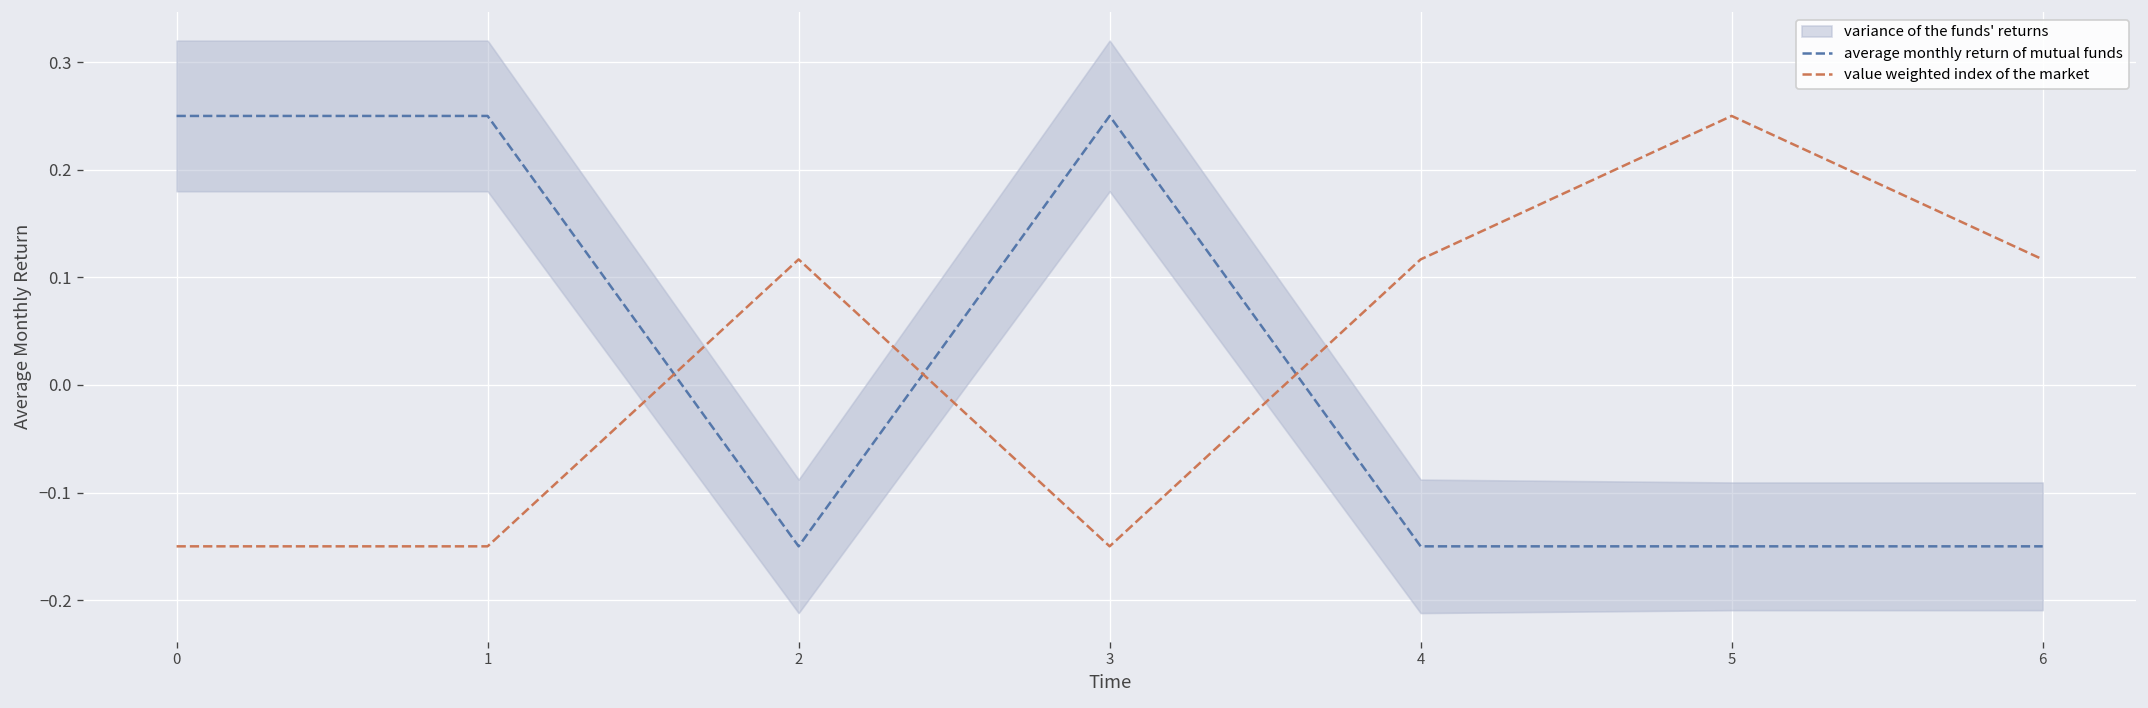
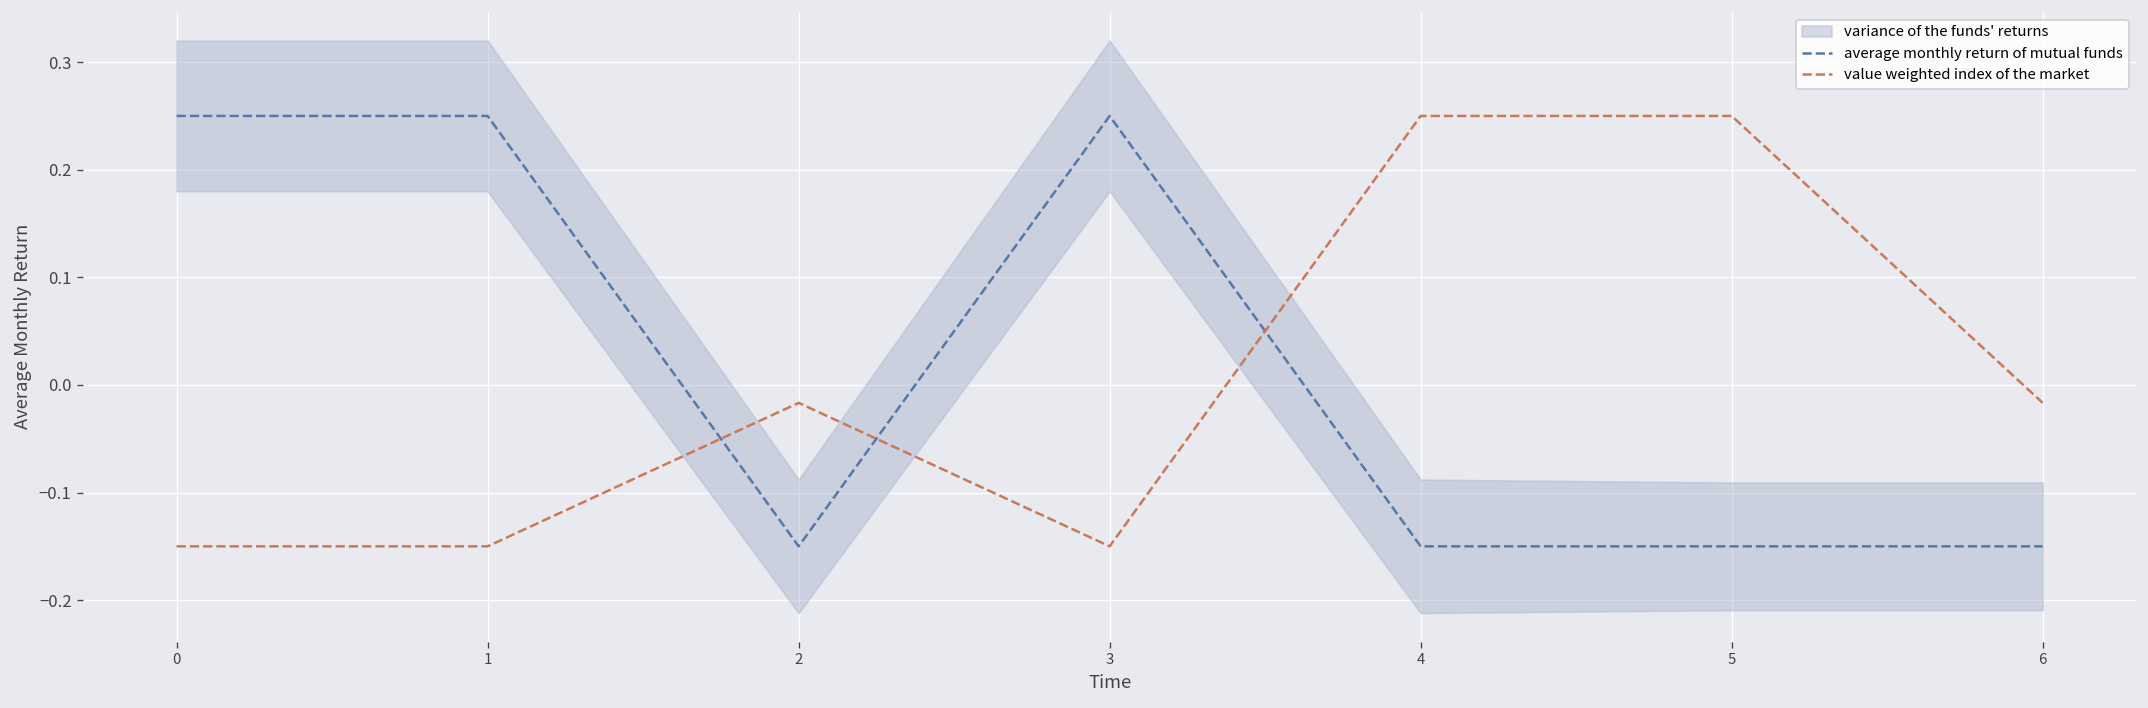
value weighted index of the market, 2: 0.12 -> -0.02
value weighted index of the market, 4: 0.12 -> 0.25
value weighted index of the market, 6: 0.12 -> -0.02
